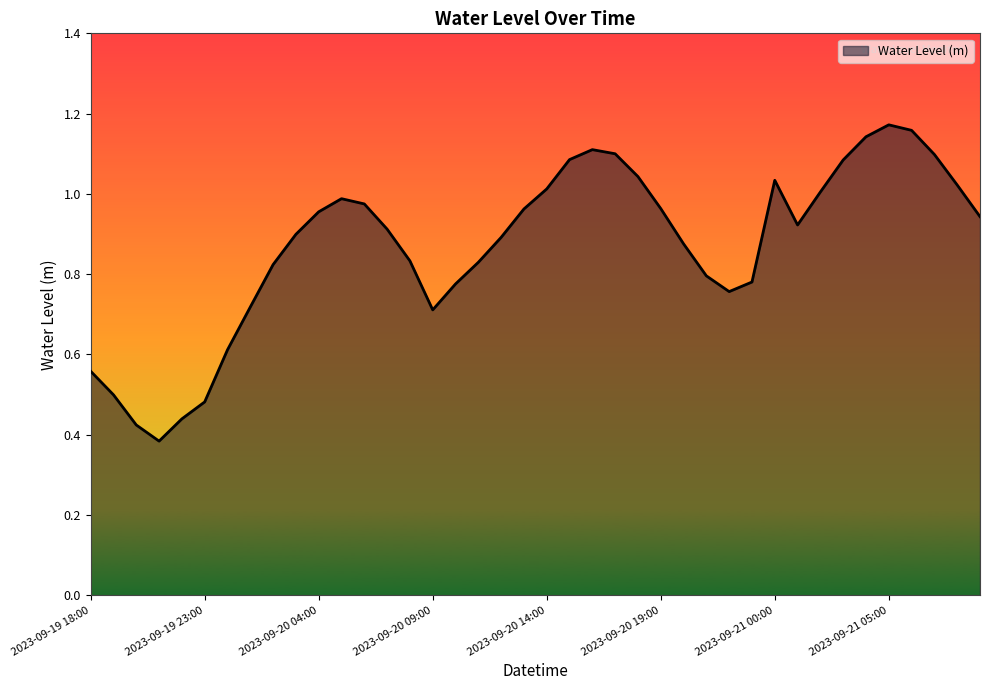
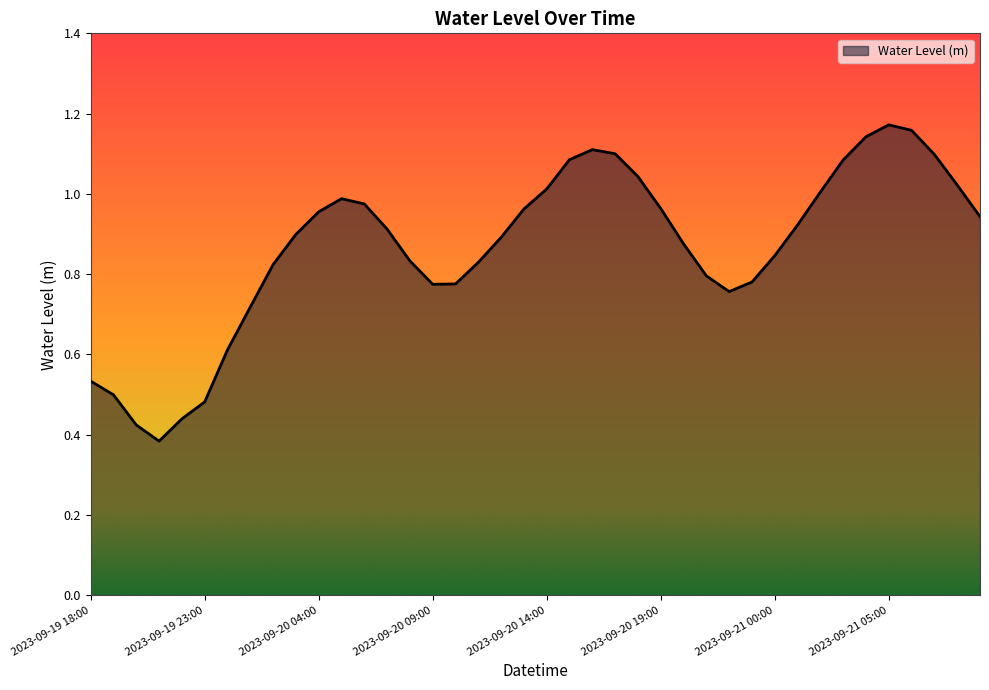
2023-09-19 18:00: 0.56 -> 0.53
2023-09-20 09:00: 0.71 -> 0.77
2023-09-21 00:00: 1.03 -> 0.85
